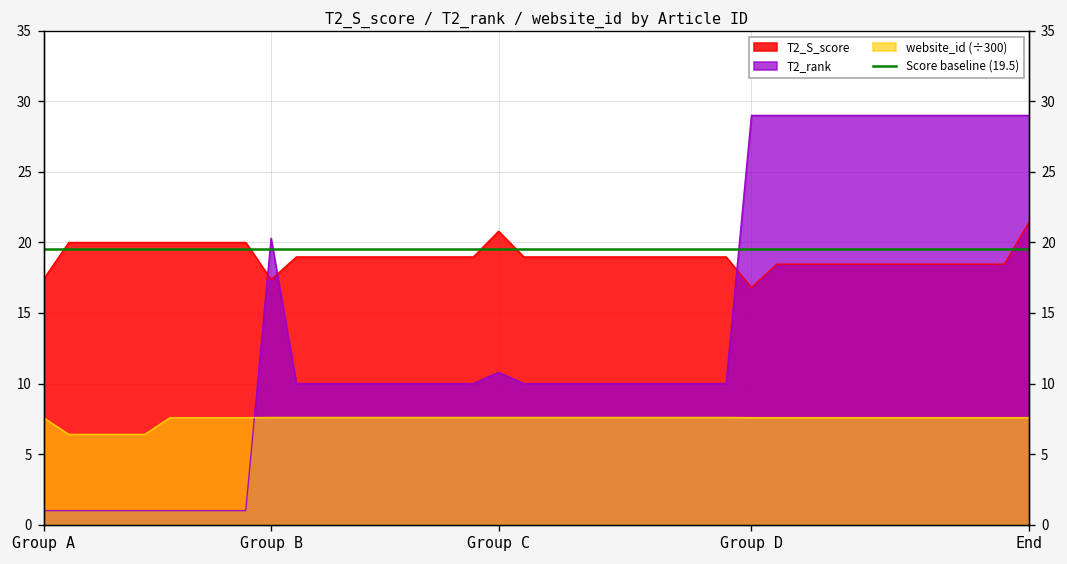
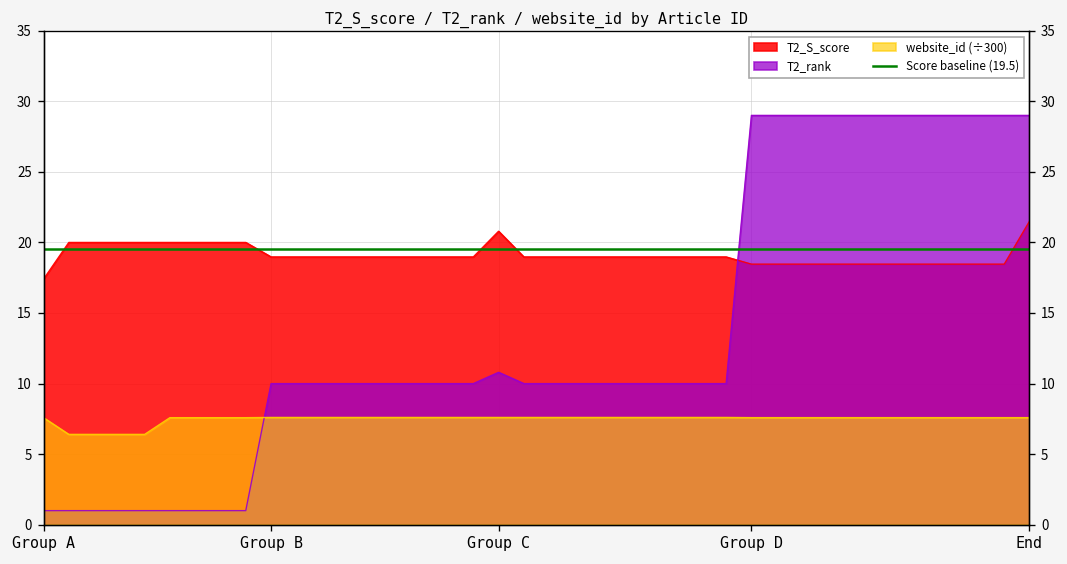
T2_S_score, Group B: 17.4 -> 19.0
T2_rank, Group B: 20.3 -> 10.0
T2_S_score, Group D: 16.8 -> 18.5
